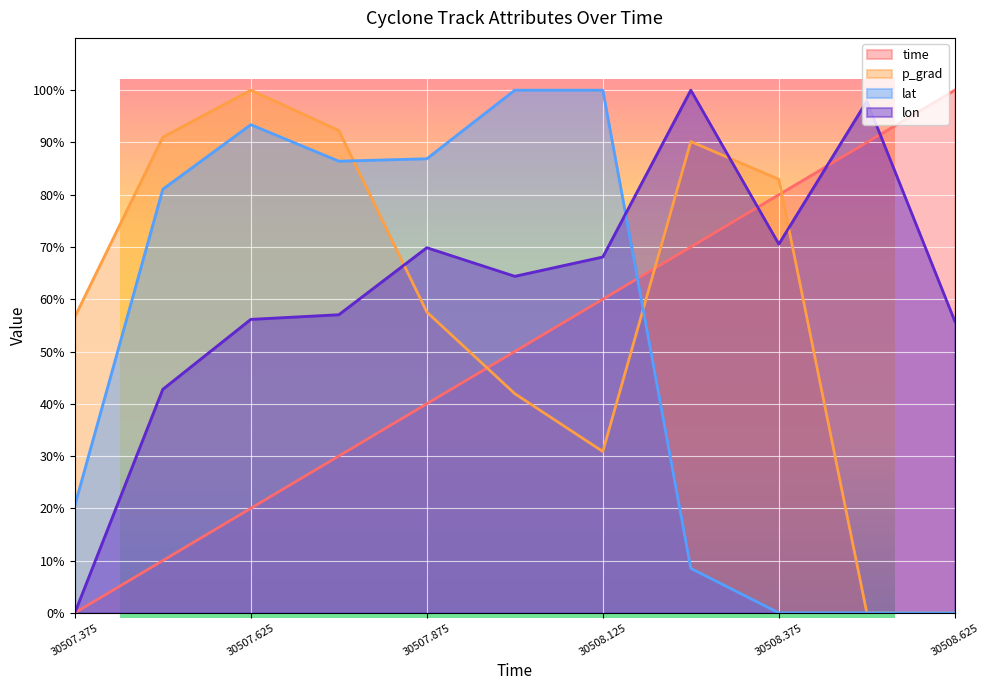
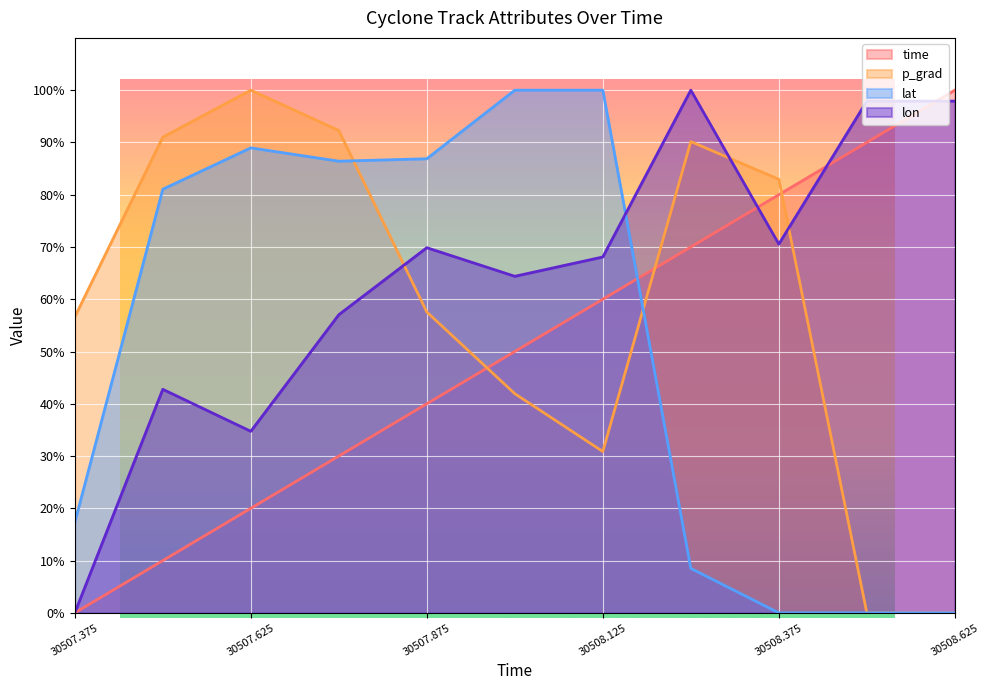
lat, 30507.375: 21% -> 17%
lat, 30507.625: 93% -> 89%
lon, 30507.625: 56% -> 35%
lon, 30508.625: 56% -> 98%
